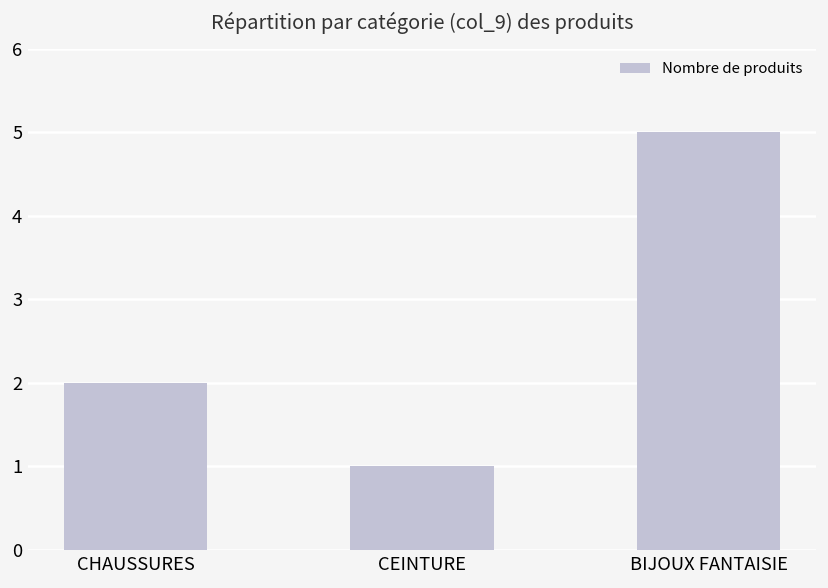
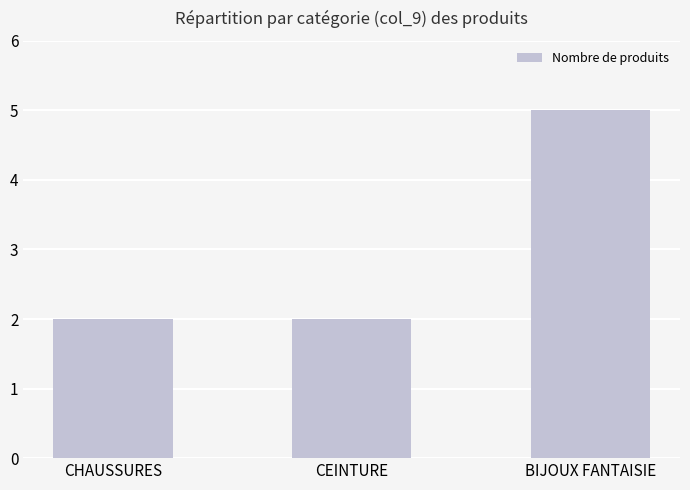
CEINTURE: 1 -> 2
